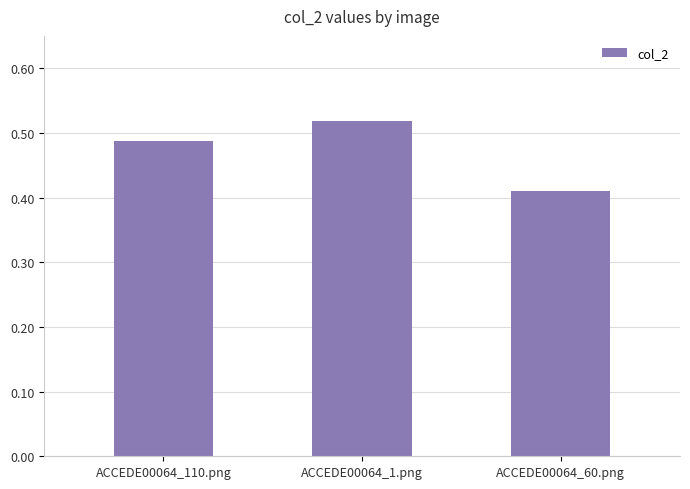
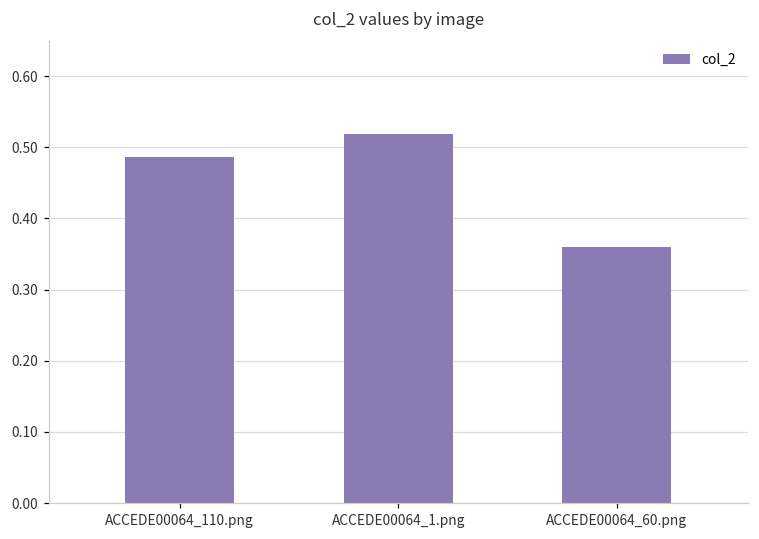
ACCEDE00064_60.png: 0.41 -> 0.36
